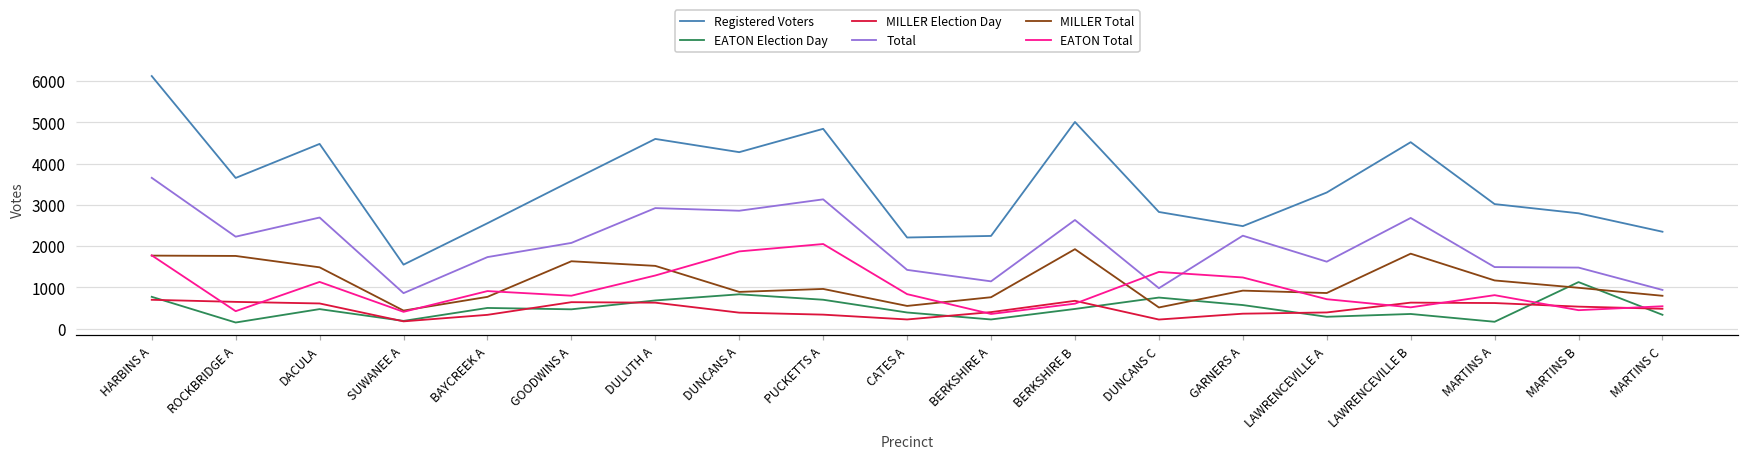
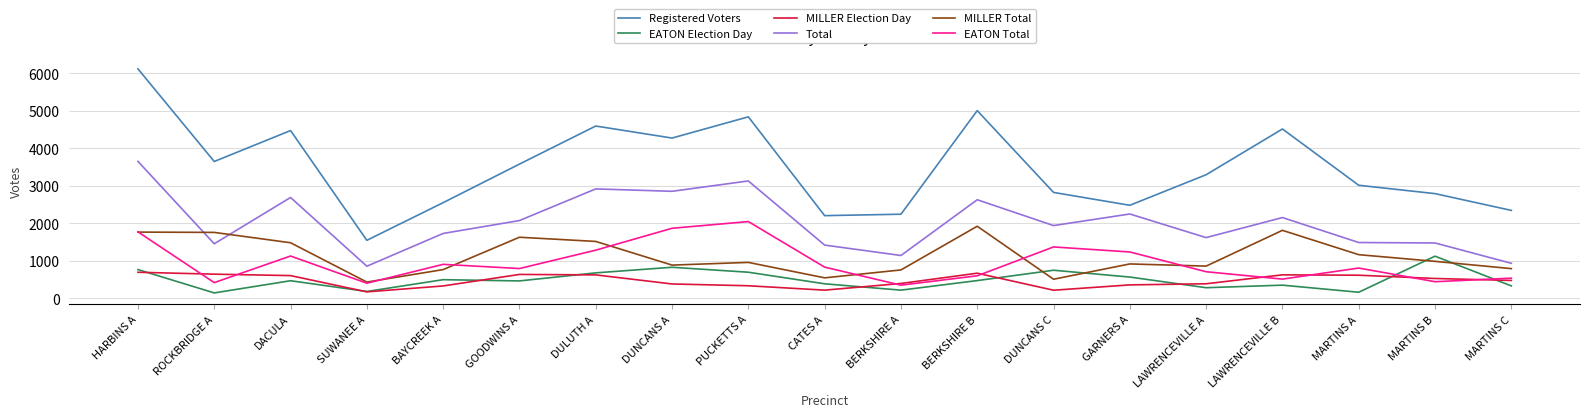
Total, ROCKBRIDGE A: 2200 -> 1500
Total, DUNCANS C: 1000 -> 1900
Total, LAWRENCEVILLE B: 2700 -> 2200
